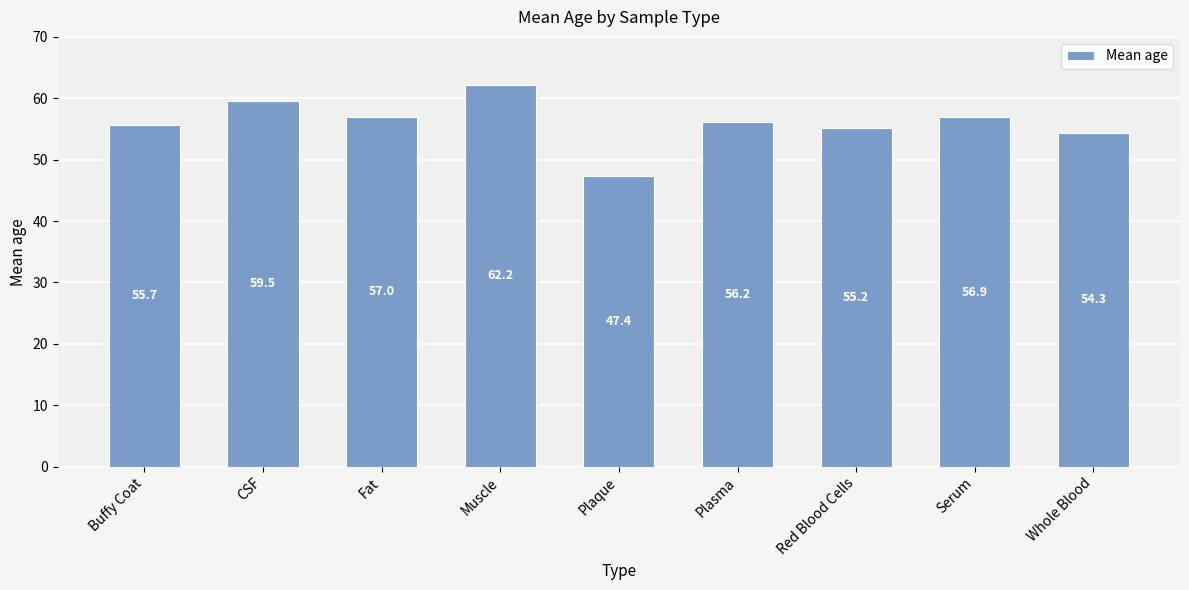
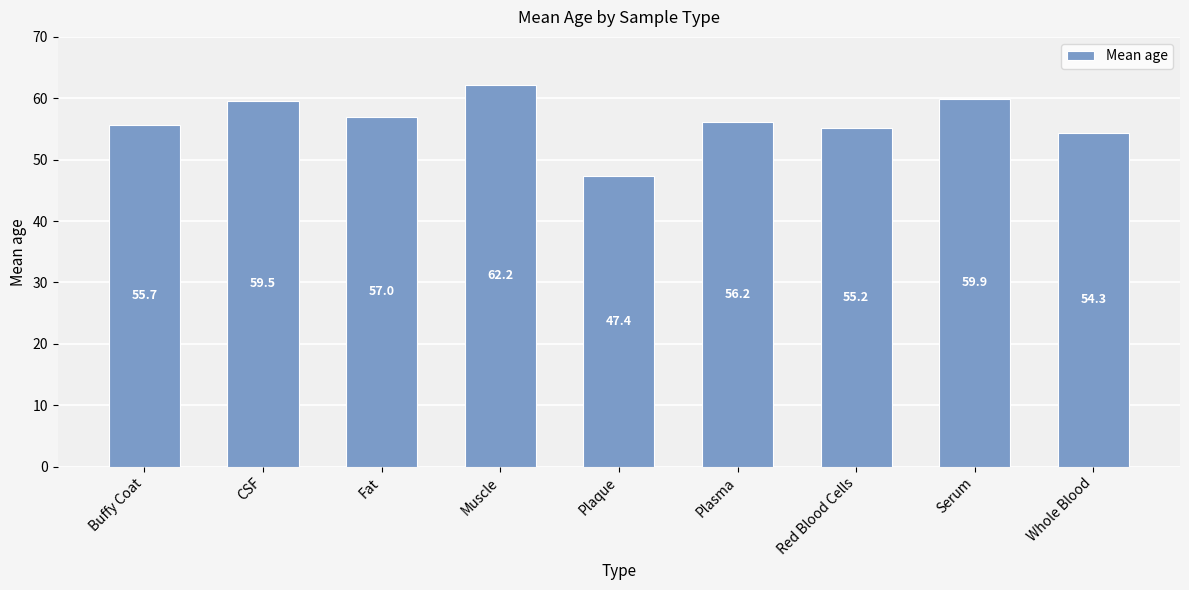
Serum: 56.9 -> 59.9
